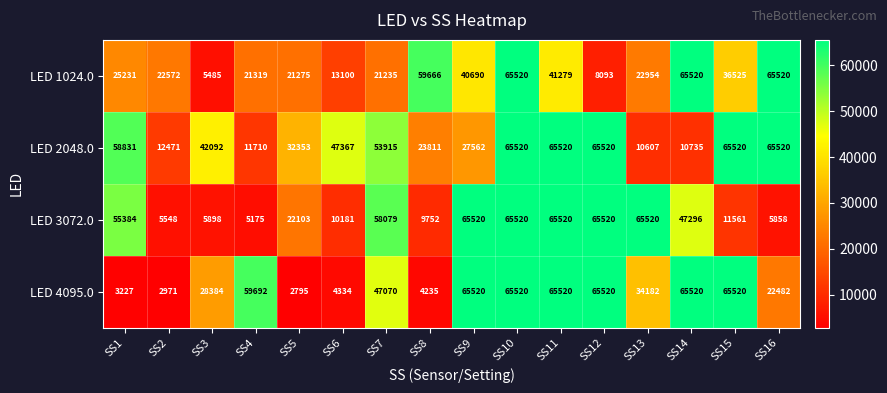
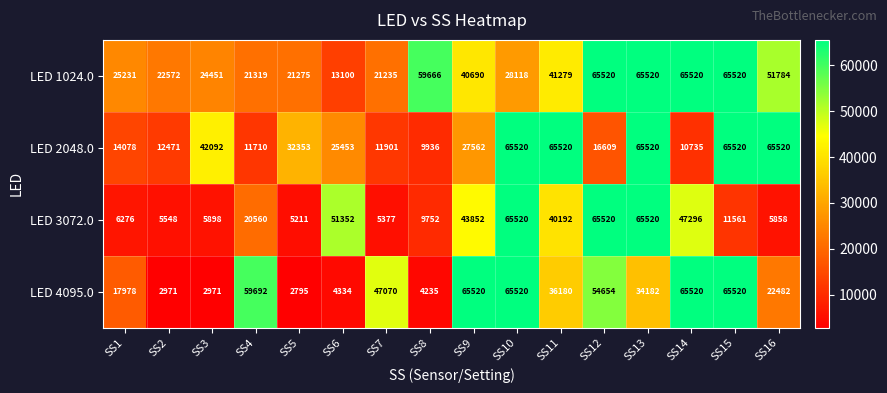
LED 1024.0, SS3: 5485 -> 24451
LED 1024.0, SS10: 65520 -> 28118
LED 1024.0, SS12: 8093 -> 65520
LED 1024.0, SS13: 22954 -> 65520
LED 1024.0, SS15: 36525 -> 65520
LED 1024.0, SS16: 65520 -> 51784
LED 2048.0, SS1: 58831 -> 14078
LED 2048.0, SS6: 47367 -> 25453
LED 2048.0, SS7: 53915 -> 11901
LED 2048.0, SS8: 23811 -> 9936
LED 2048.0, SS12: 65520 -> 16609
LED 2048.0, SS13: 10607 -> 65520
LED 3072.0, SS1: 55384 -> 6276
LED 3072.0, SS4: 5175 -> 20560
LED 3072.0, SS5: 22103 -> 5211
LED 3072.0, SS6: 10181 -> 51352
LED 3072.0, SS7: 58079 -> 5377
LED 3072.0, SS9: 65520 -> 43852
LED 3072.0, SS11: 65520 -> 40192
LED 4095.0, SS1: 3227 -> 17978
LED 4095.0, SS3: 28384 -> 2971
LED 4095.0, SS11: 65520 -> 36180
LED 4095.0, SS12: 65520 -> 54654
